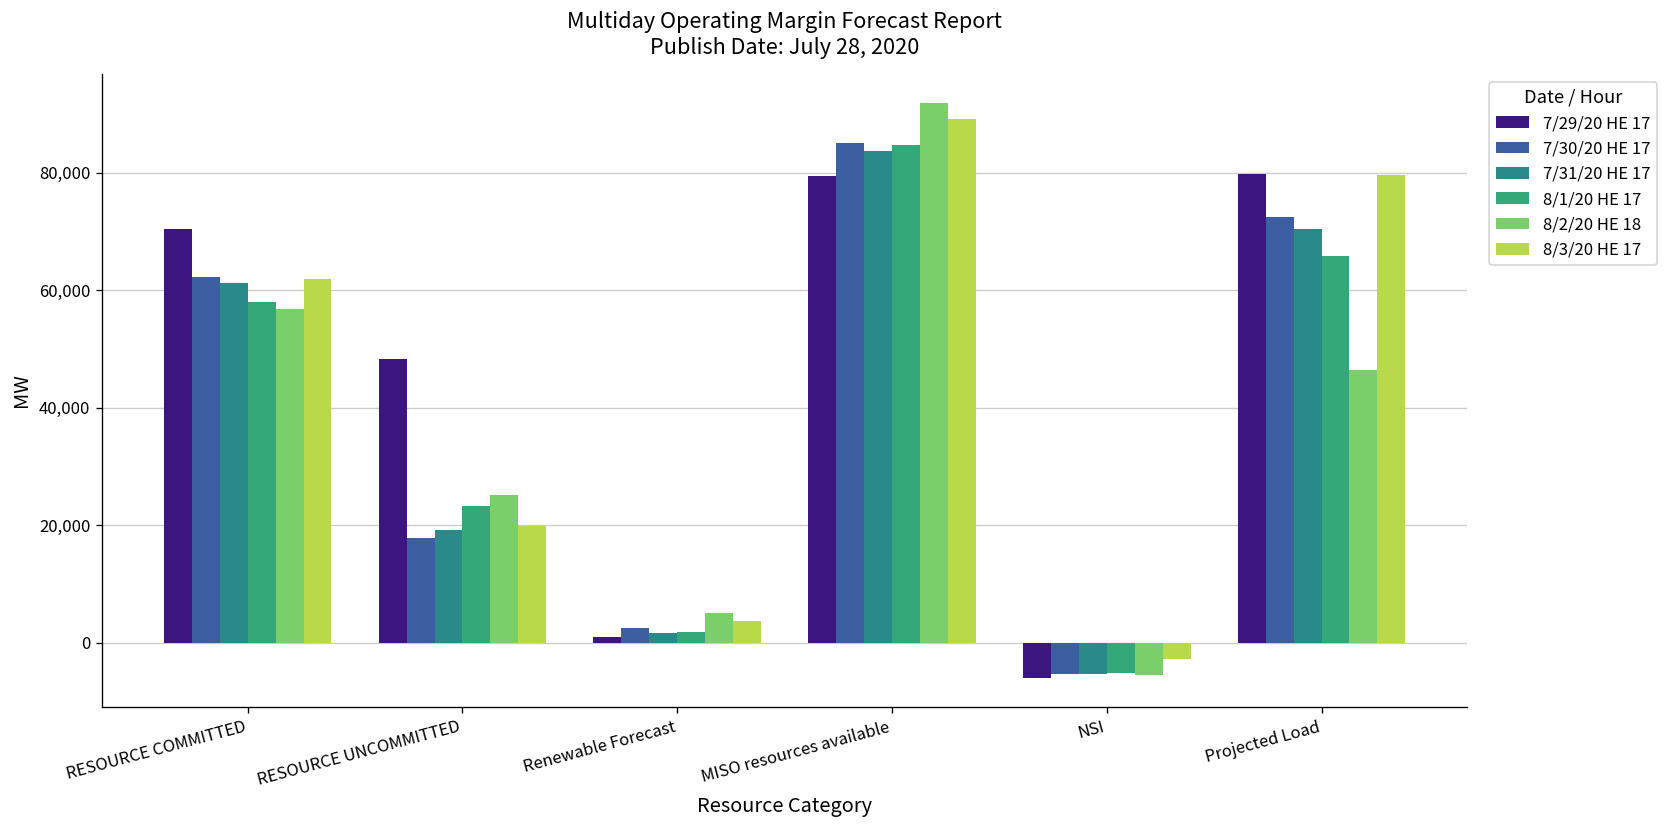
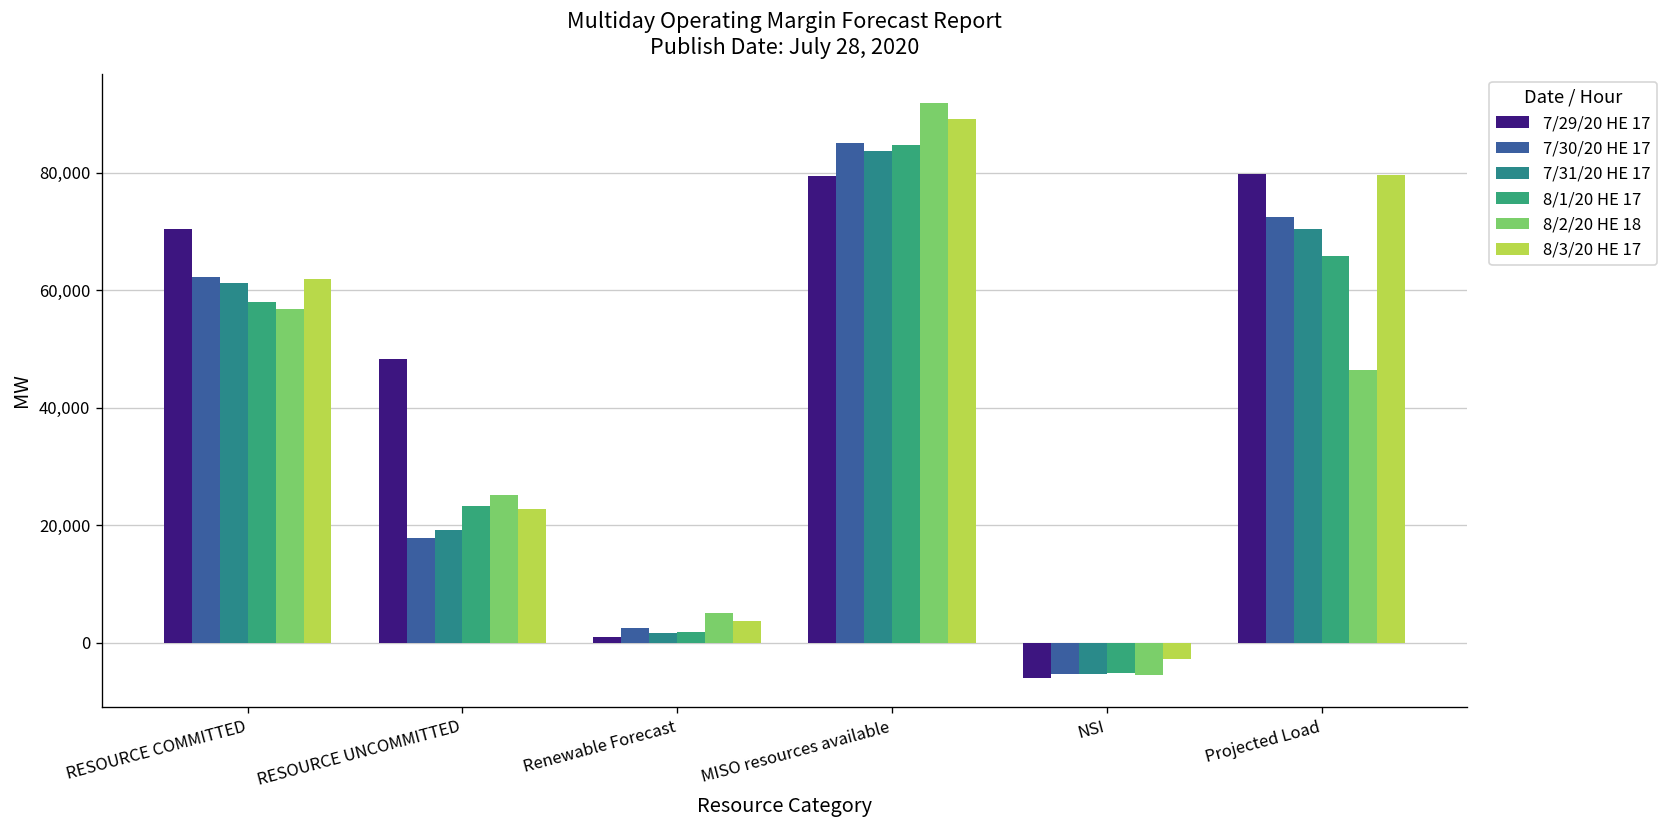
8/3/20 HE 17, RESOURCE UNCOMMITTED: 20,000 -> 23,000
